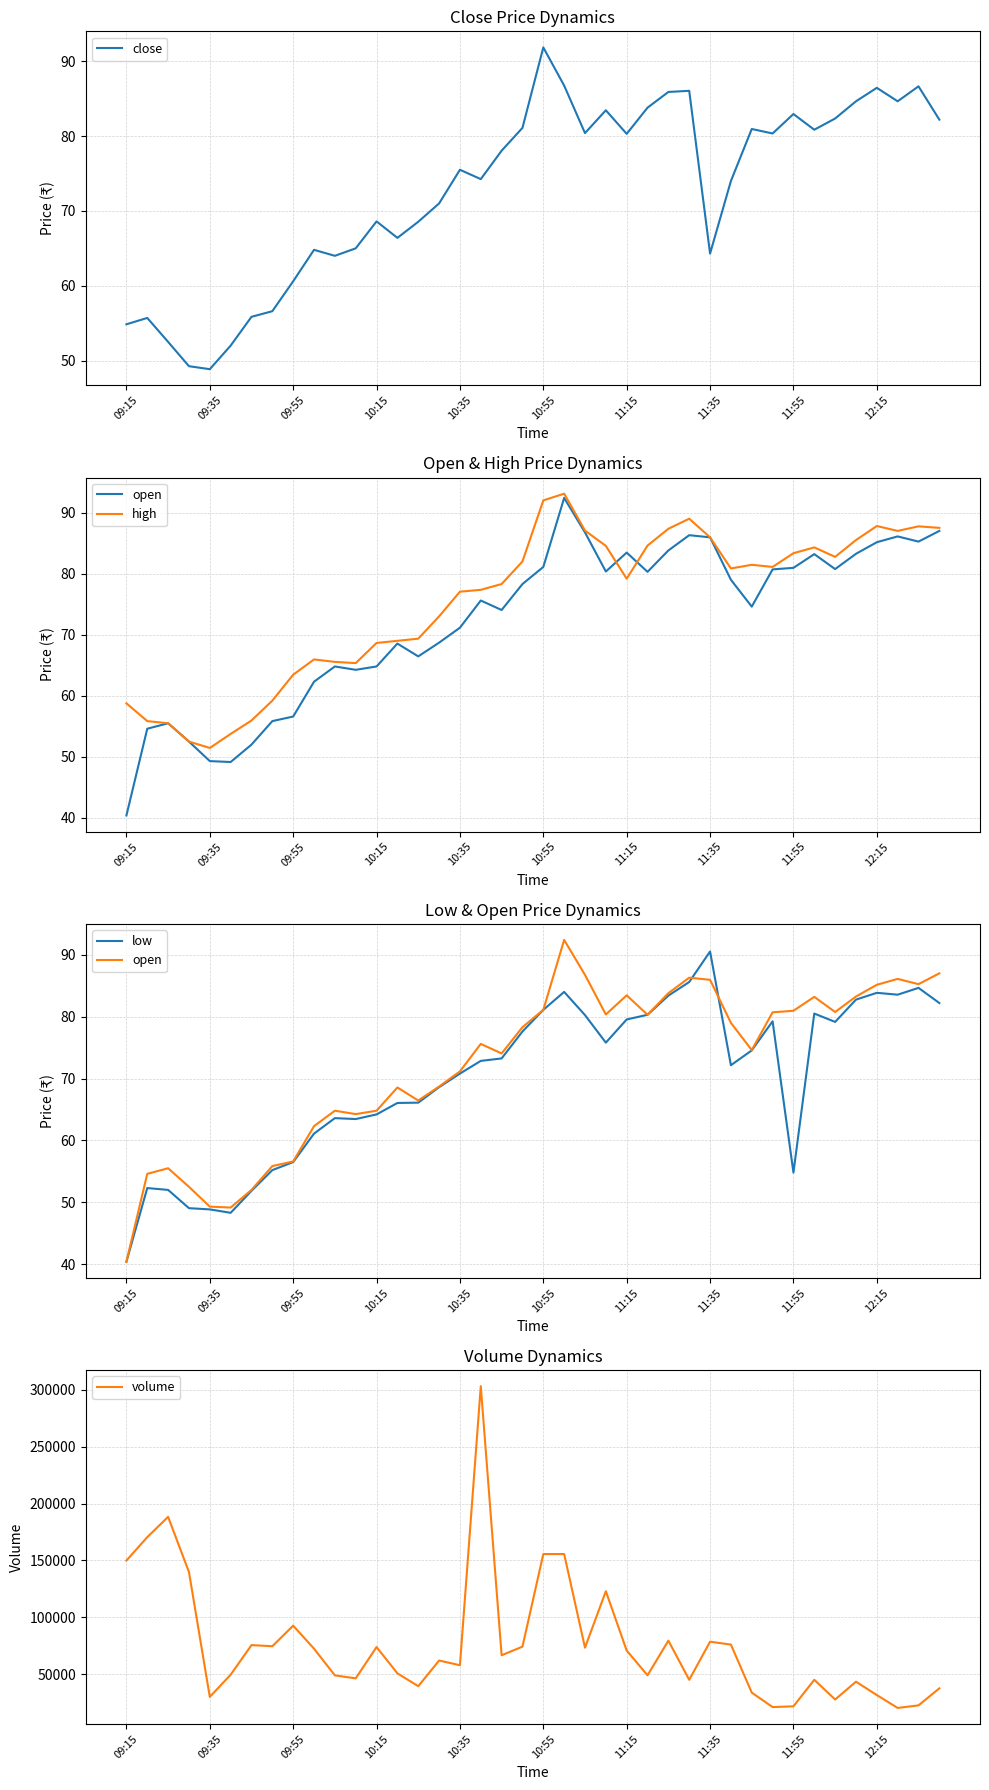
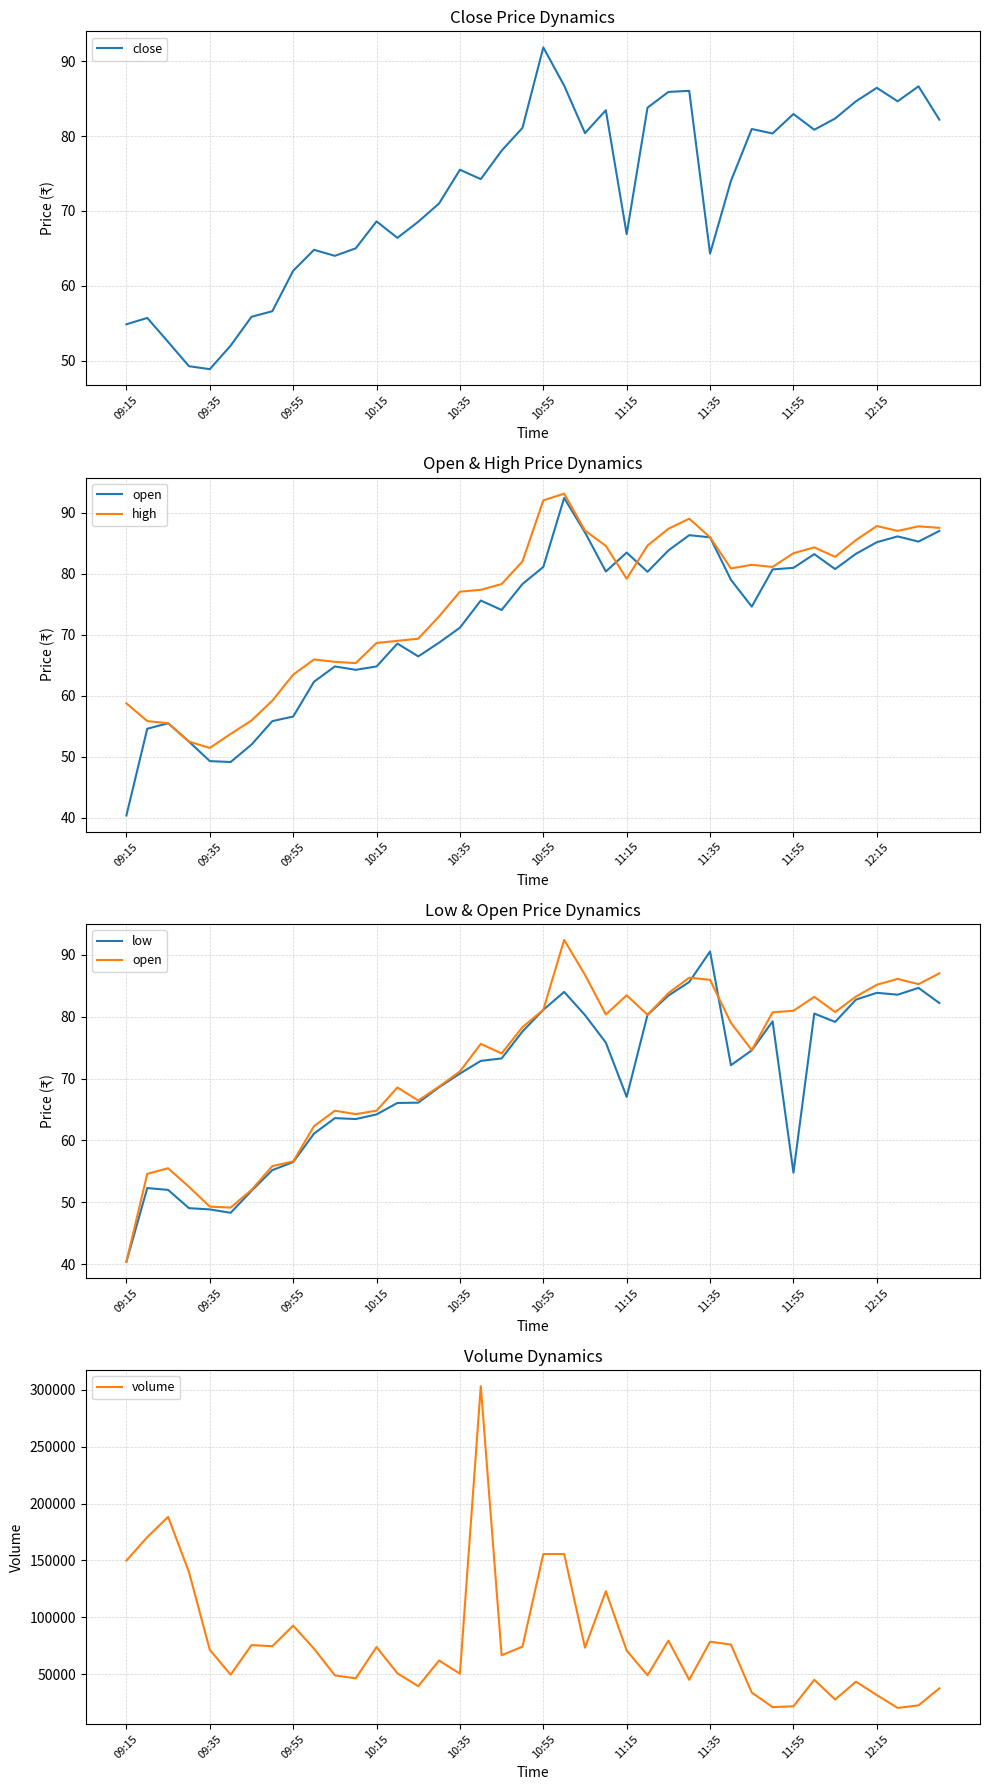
Close Price Dynamics, 09:55: 61 -> 62
Close Price Dynamics, 11:15: 80 -> 67
Low & Open Price Dynamics, low, 11:15: 80 -> 67
Volume Dynamics, 09:35: 30000 -> 71000
Volume Dynamics, 10:35: 58000 -> 50000
